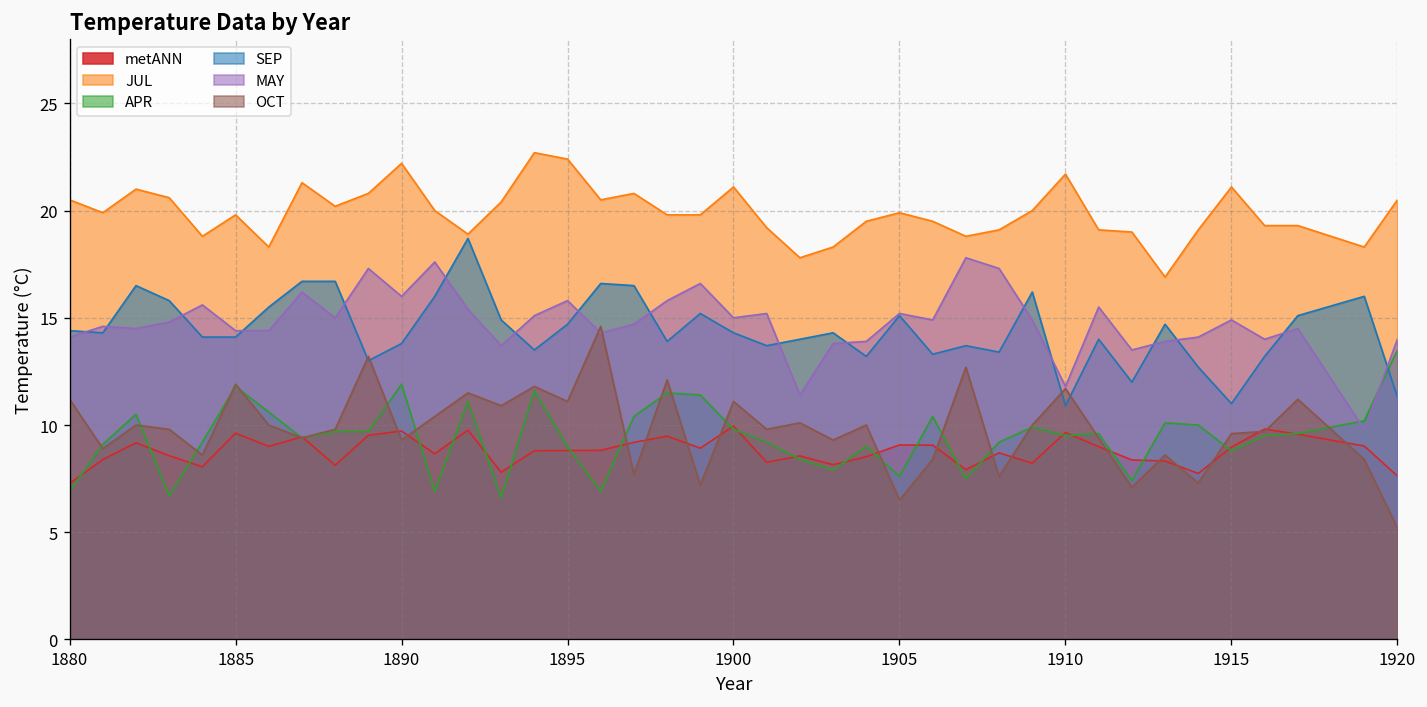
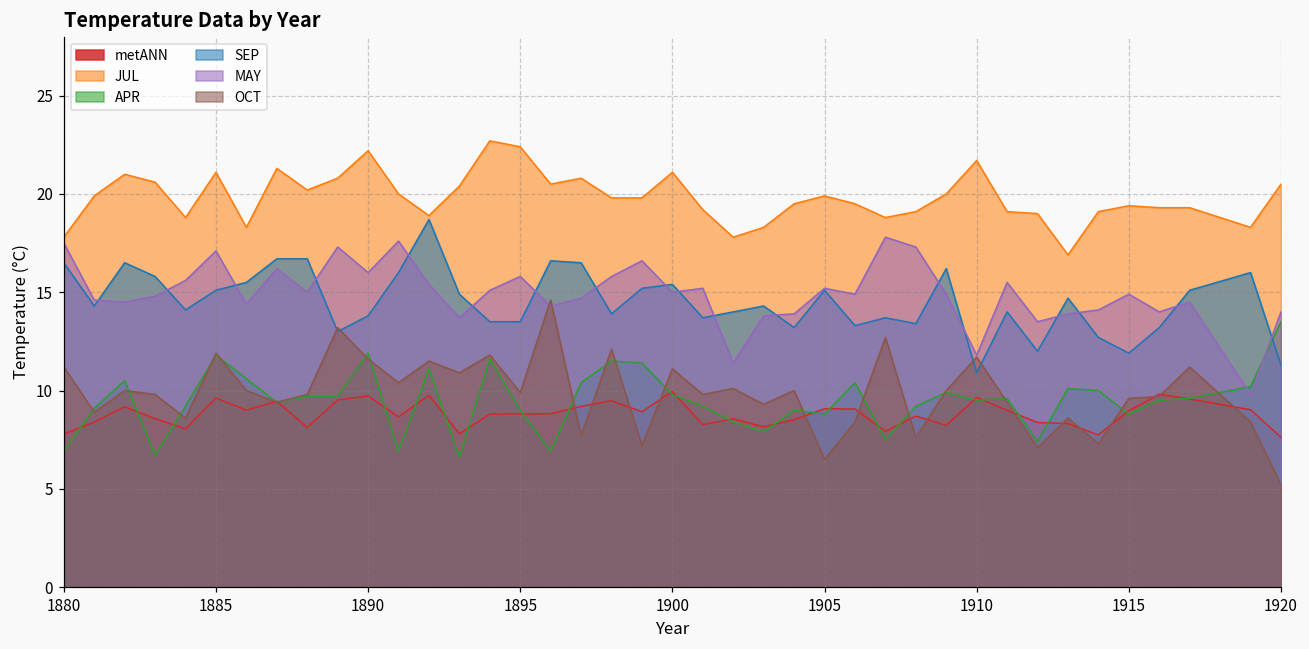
metANN, 1880: 7.3 -> 7.8
JUL, 1880: 20.5 -> 17.8
SEP, 1880: 14.4 -> 16.5
MAY, 1880: 14.1 -> 17.5
JUL, 1885: 19.8 -> 21.1
SEP, 1885: 14.1 -> 15.1
MAY, 1885: 14.4 -> 17.1
OCT, 1890: 9.3 -> 11.6
SEP, 1895: 14.7 -> 13.5
OCT, 1895: 11.1 -> 9.9
SEP, 1900: 14.3 -> 15.4
APR, 1905: 7.6 -> 8.8
JUL, 1915: 21.1 -> 19.4
SEP, 1915: 11.0 -> 11.9
